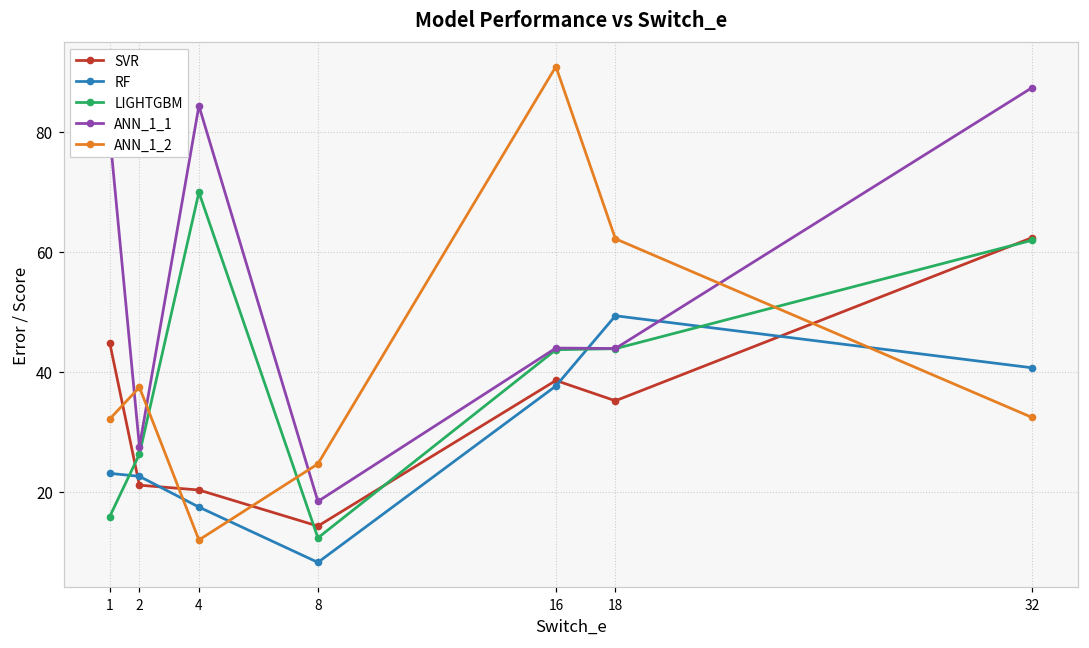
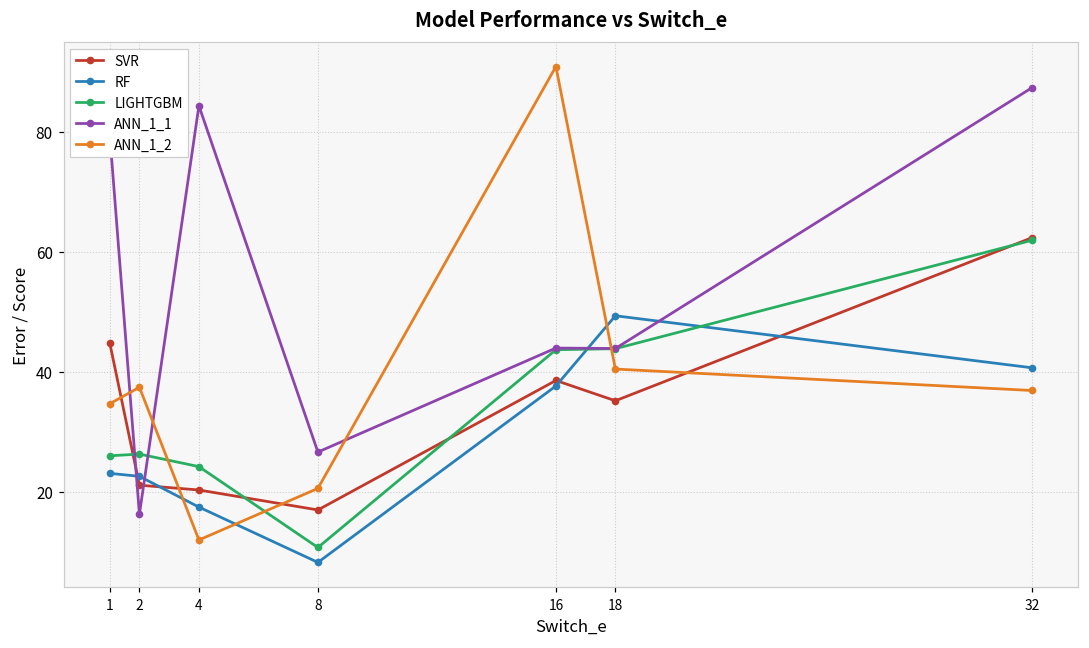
LIGHTGBM, 1: 16 -> 26
ANN_1_2, 1: 32 -> 35
ANN_1_1, 2: 28 -> 16
LIGHTGBM, 4: 70 -> 24
SVR, 8: 14 -> 17
LIGHTGBM, 8: 12 -> 11
ANN_1_1, 8: 18 -> 27
ANN_1_2, 8: 25 -> 21
ANN_1_2, 18: 62 -> 40
ANN_1_2, 32: 32 -> 37
